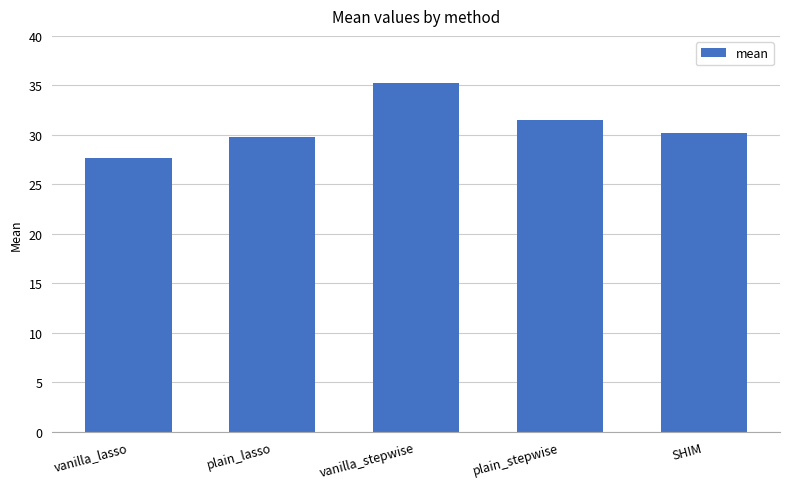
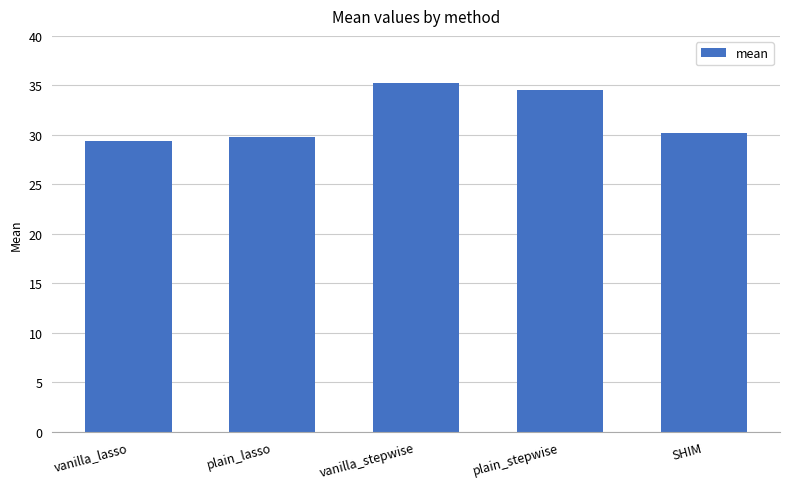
vanilla_lasso: 28 -> 29
plain_stepwise: 32 -> 35
